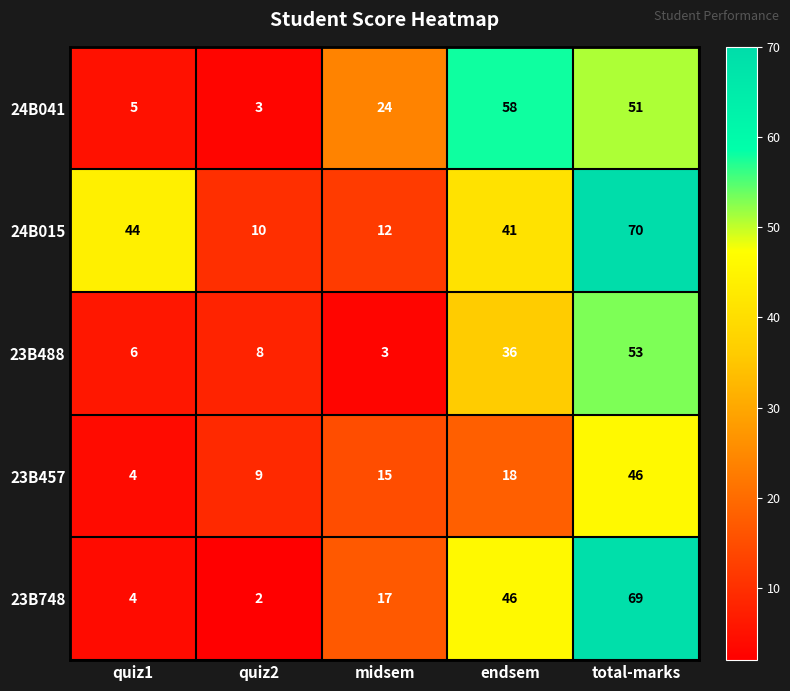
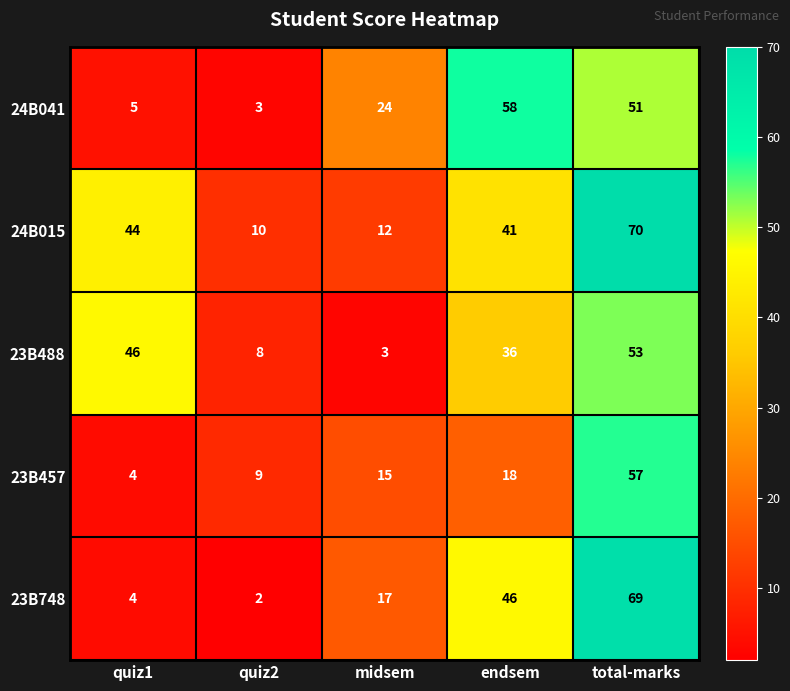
23B488, quiz1: 6 -> 46
23B457, total-marks: 46 -> 57
